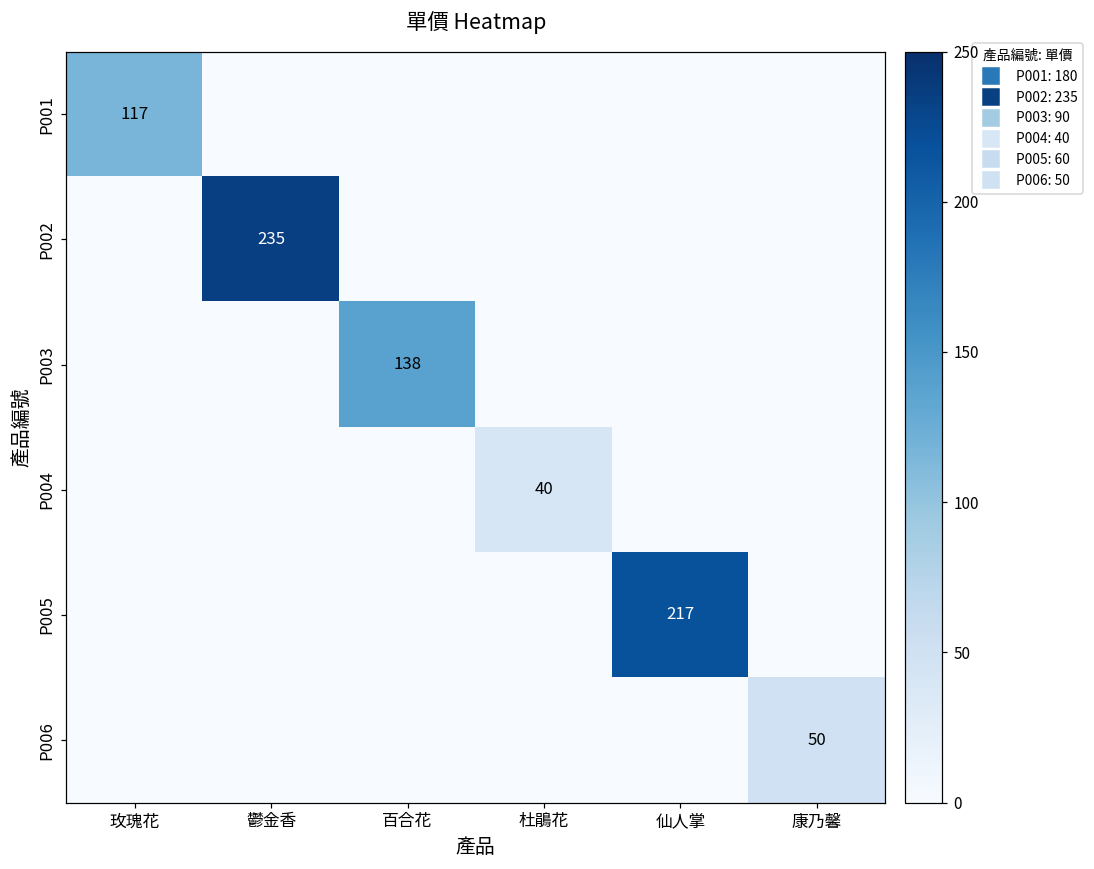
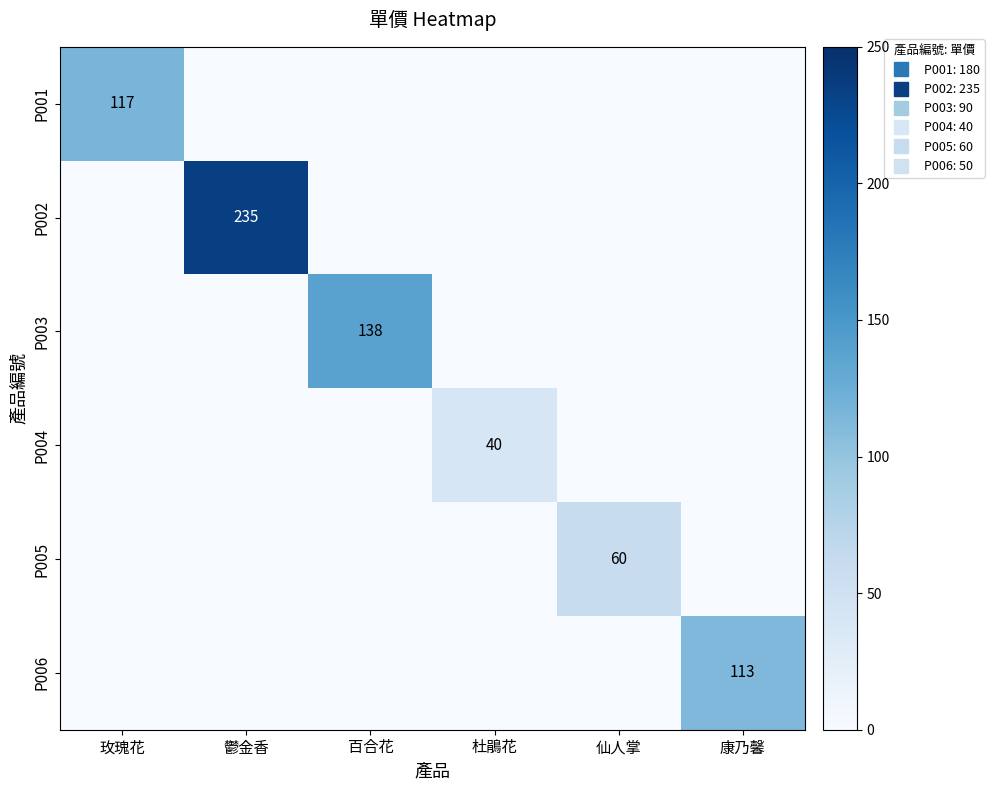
P005, 仙人掌: 217 -> 60
P006, 康乃馨: 50 -> 113
